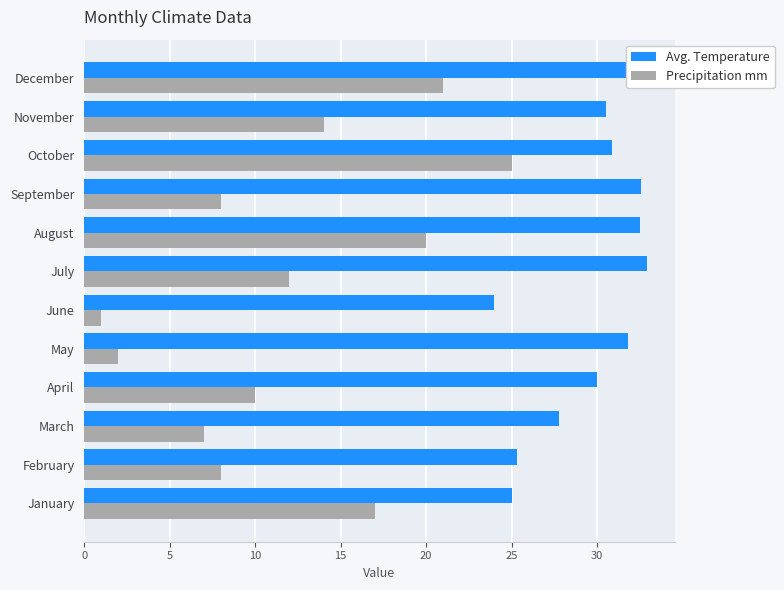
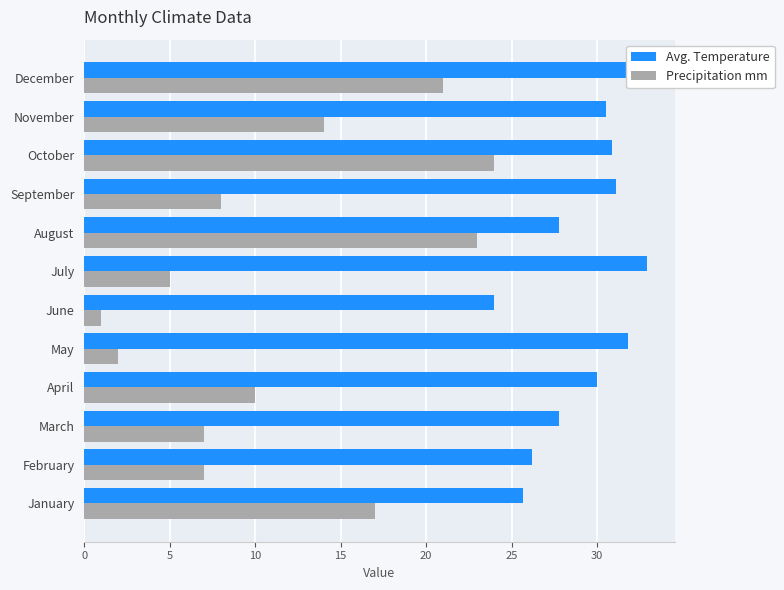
Precipitation mm, October: 25 -> 24
Avg. Temperature, September: 32.6 -> 31.1
Avg. Temperature, August: 32.5 -> 27.8
Precipitation mm, August: 20 -> 23
Precipitation mm, July: 12 -> 5
Avg. Temperature, February: 25.3 -> 26.2
Precipitation mm, February: 8 -> 7
Avg. Temperature, January: 25.0 -> 25.7
